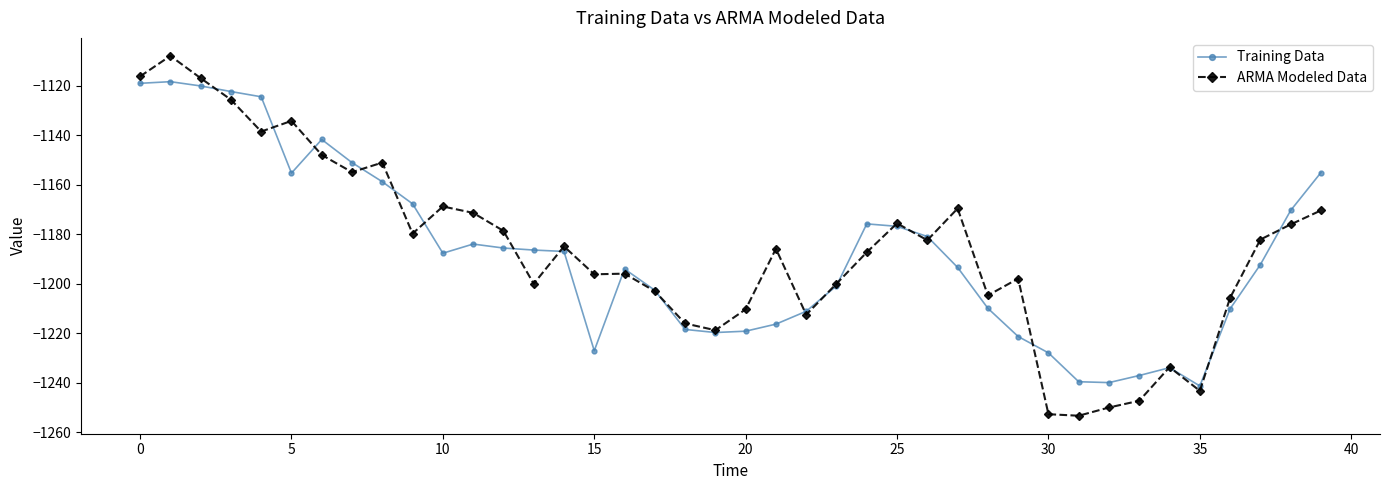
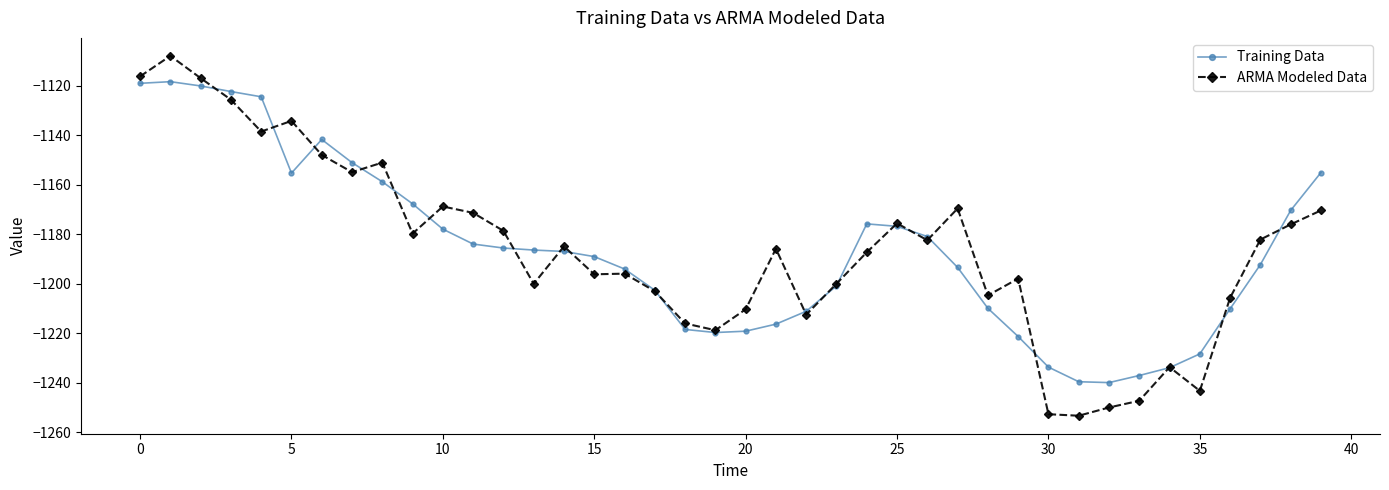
Training Data, 10: -1188 -> -1178
Training Data, 15: -1227 -> -1189
Training Data, 30: -1228 -> -1234
Training Data, 35: -1241 -> -1228
